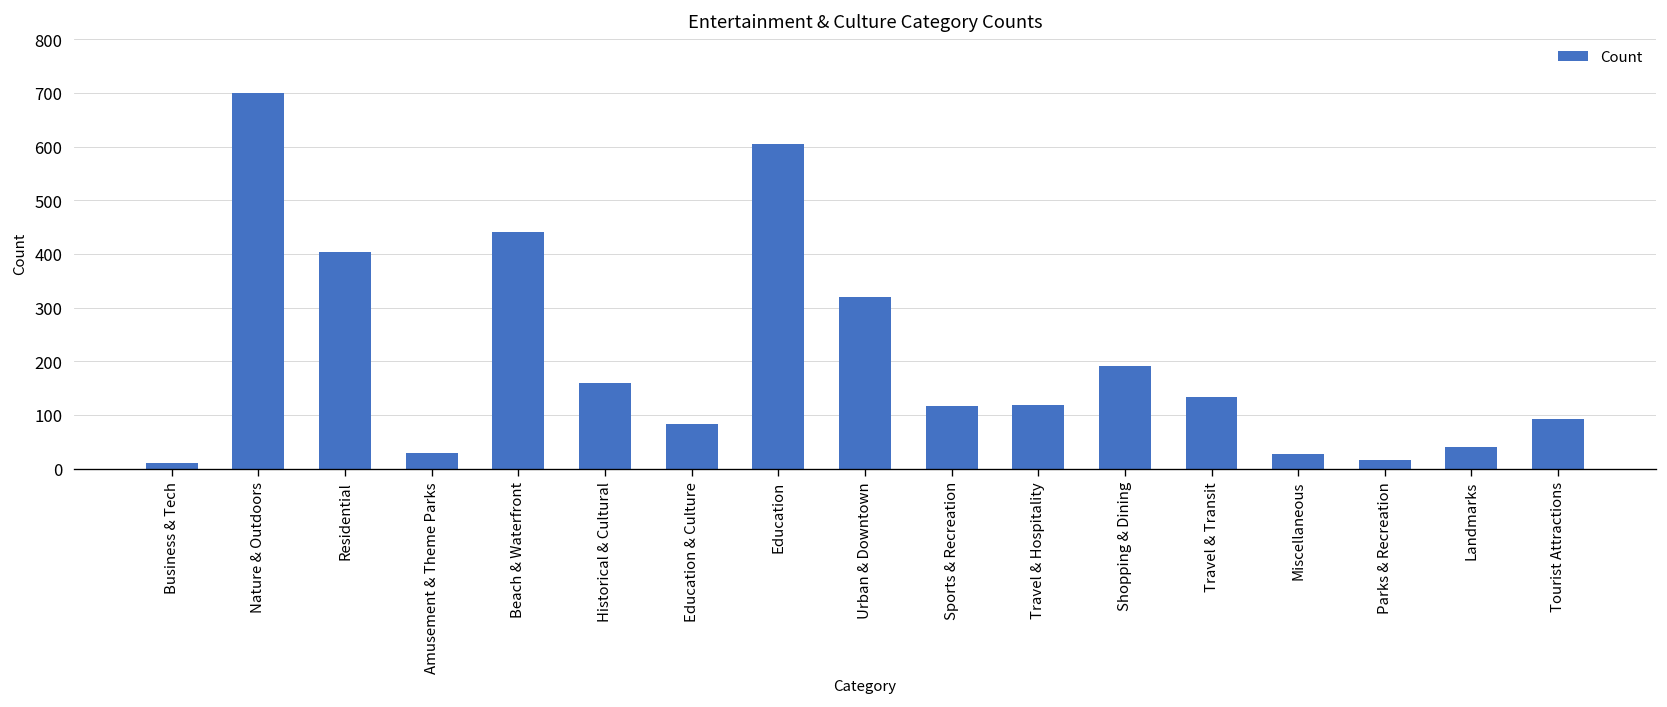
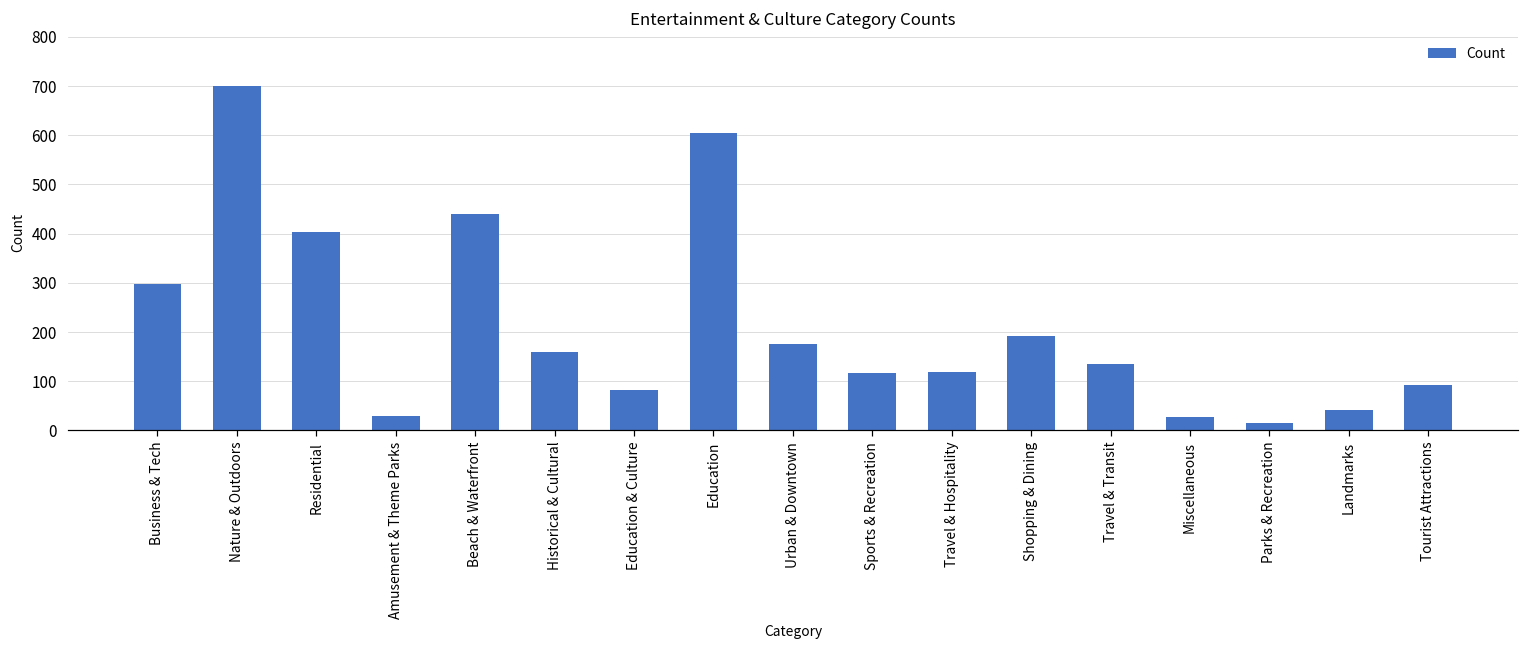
Business & Tech: 10 -> 300
Urban & Downtown: 320 -> 180
